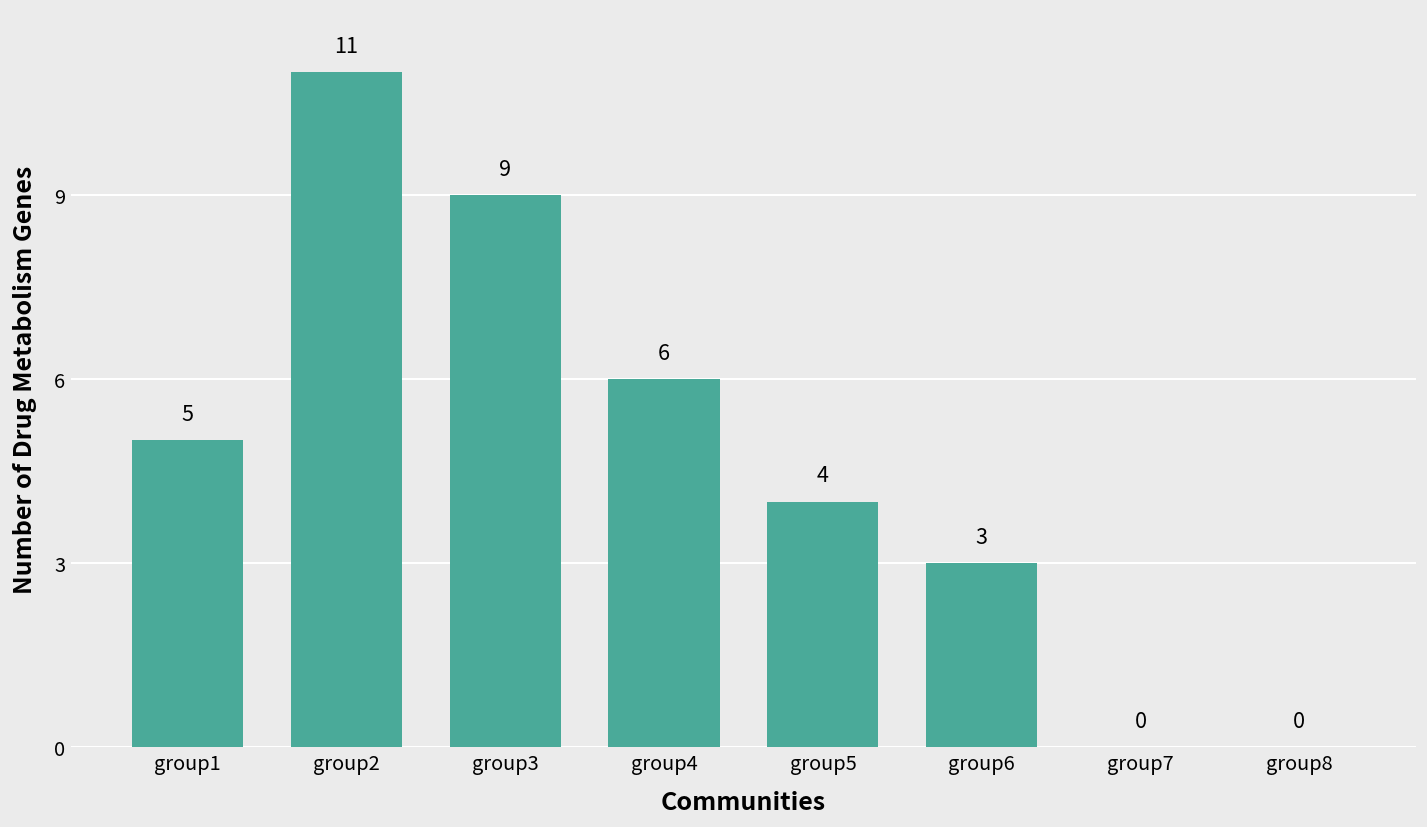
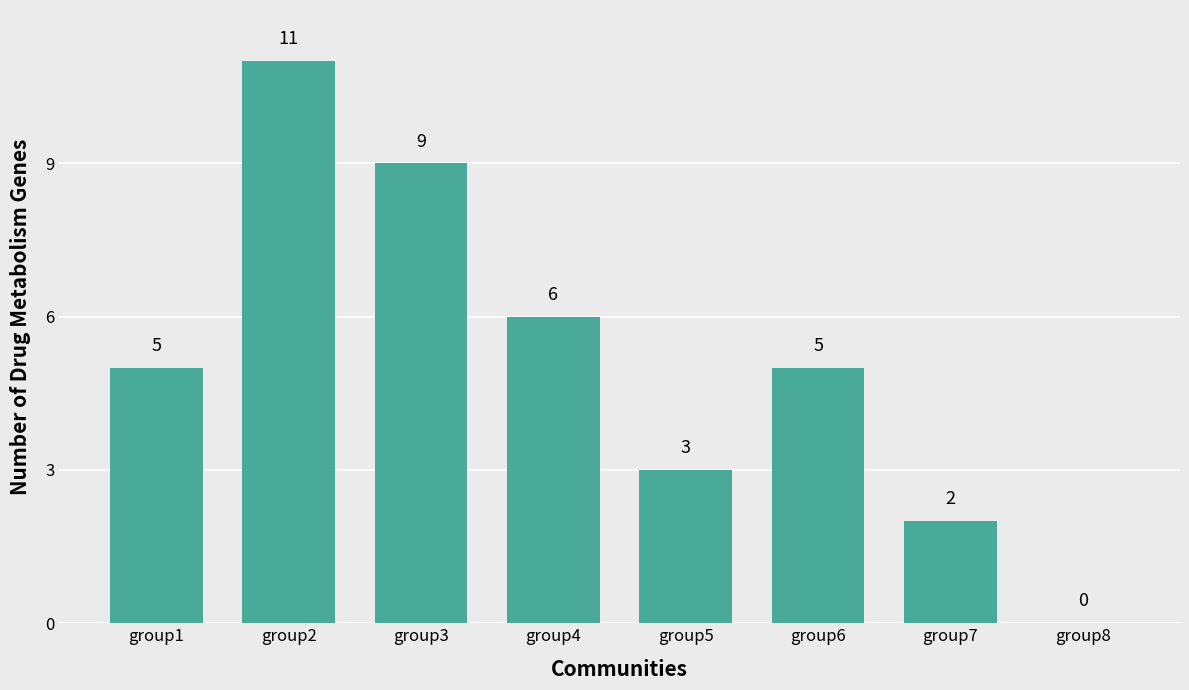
group5: 4 -> 3
group6: 3 -> 5
group7: 0 -> 2
